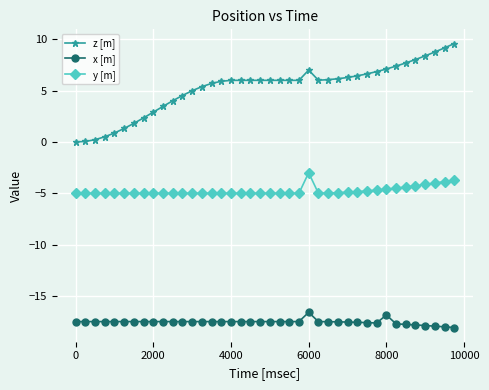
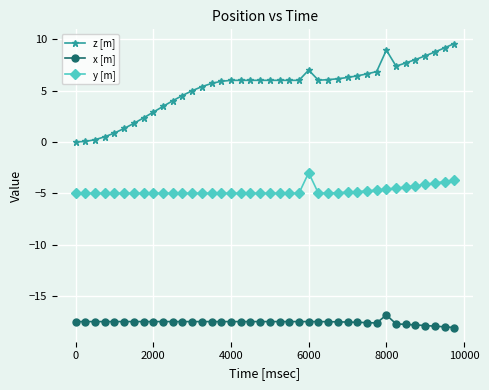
x [m], 6000: -16.6 -> -17.5
z [m], 8000: 7.1 -> 8.9
